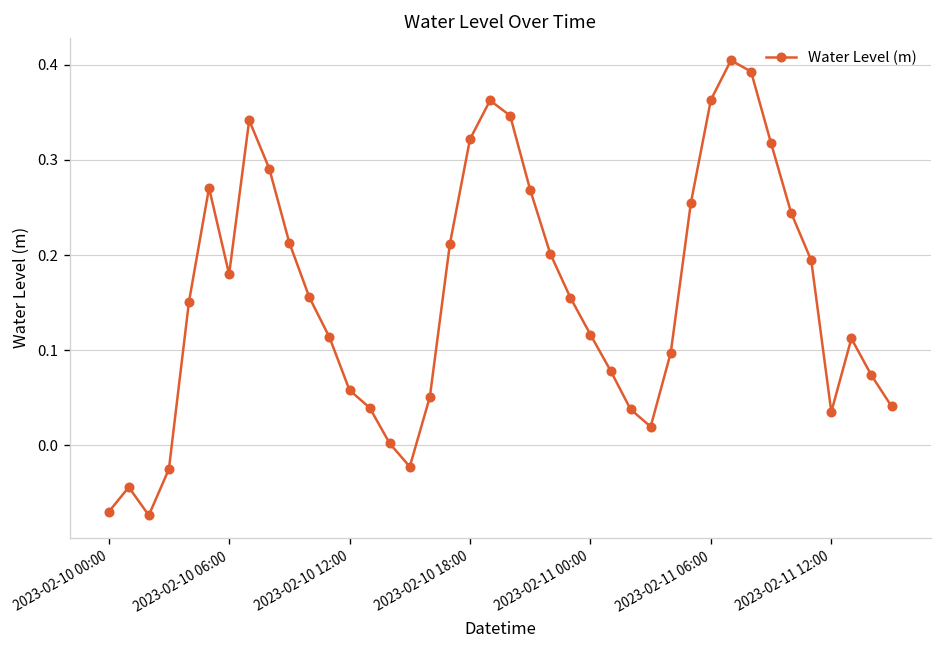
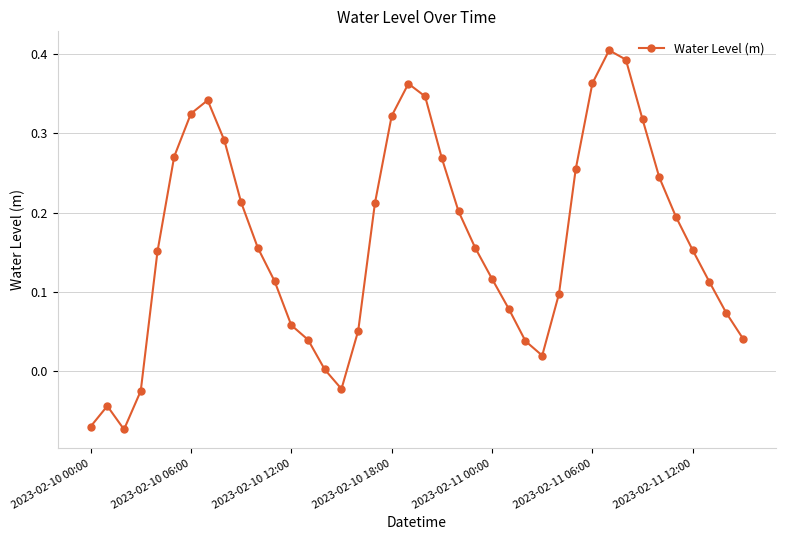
2023-02-10 06:00: 0.18 -> 0.32
2023-02-11 12:00: 0.04 -> 0.15
